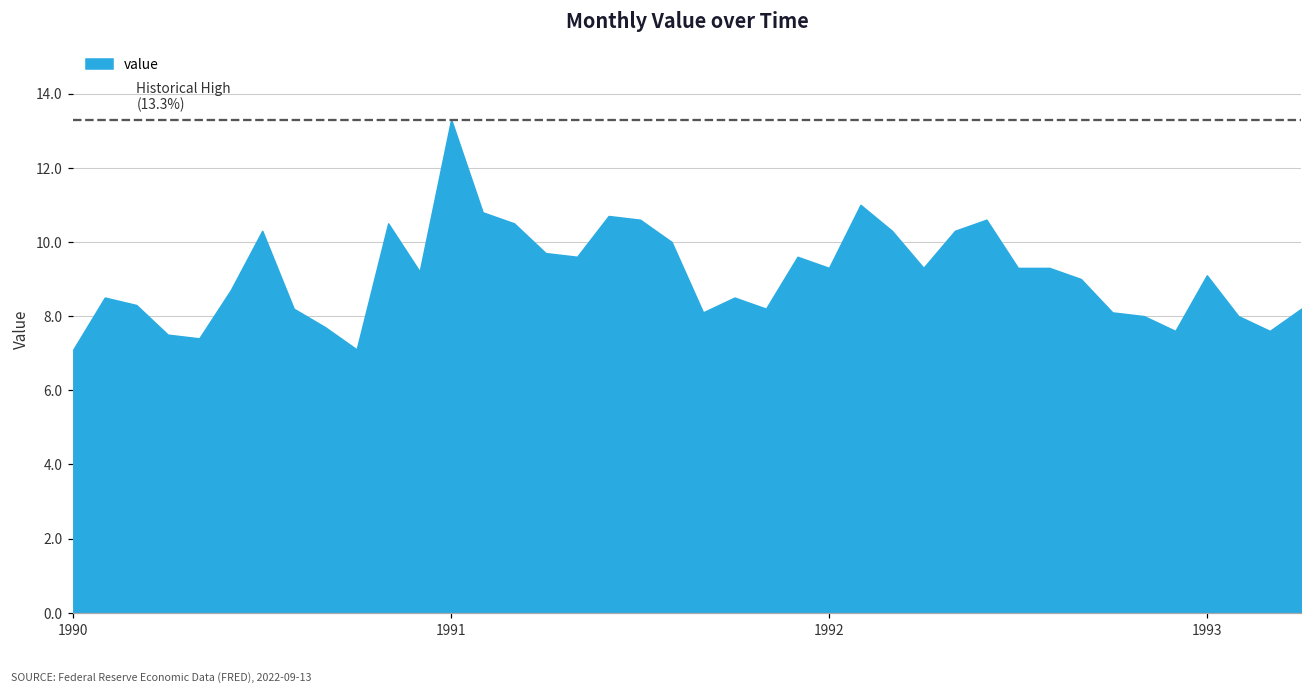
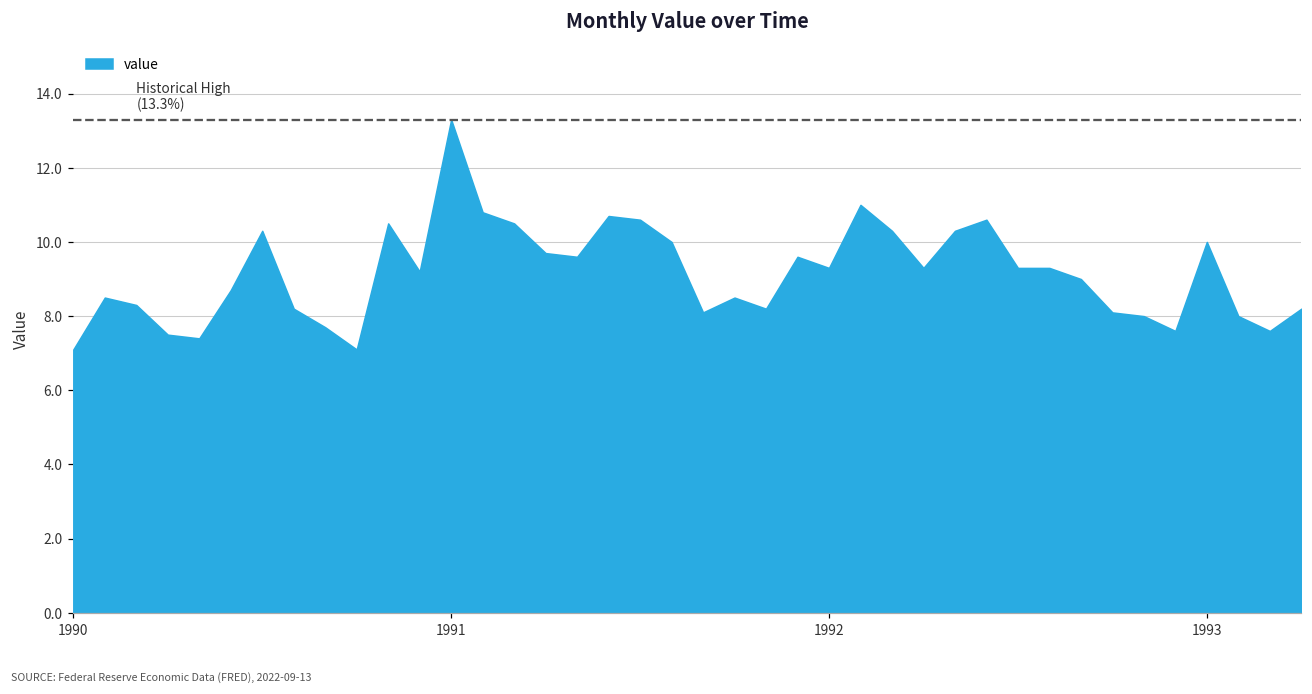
1993: 9.1 -> 10.0
